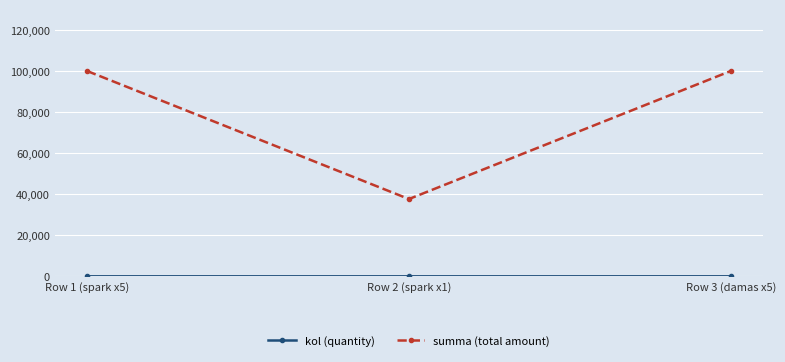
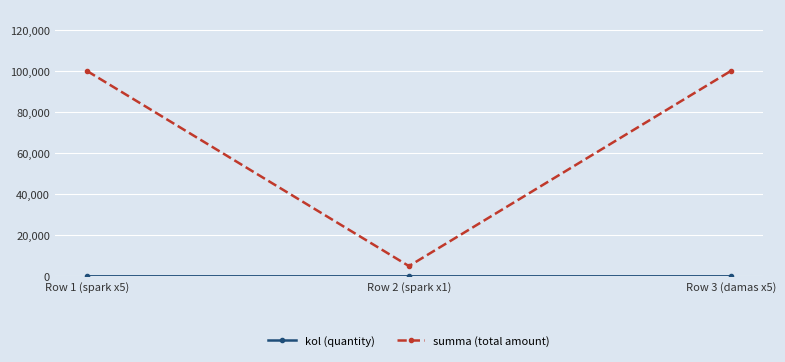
summa (total amount), Row 2 (spark x1): 38,000 -> 5,000
